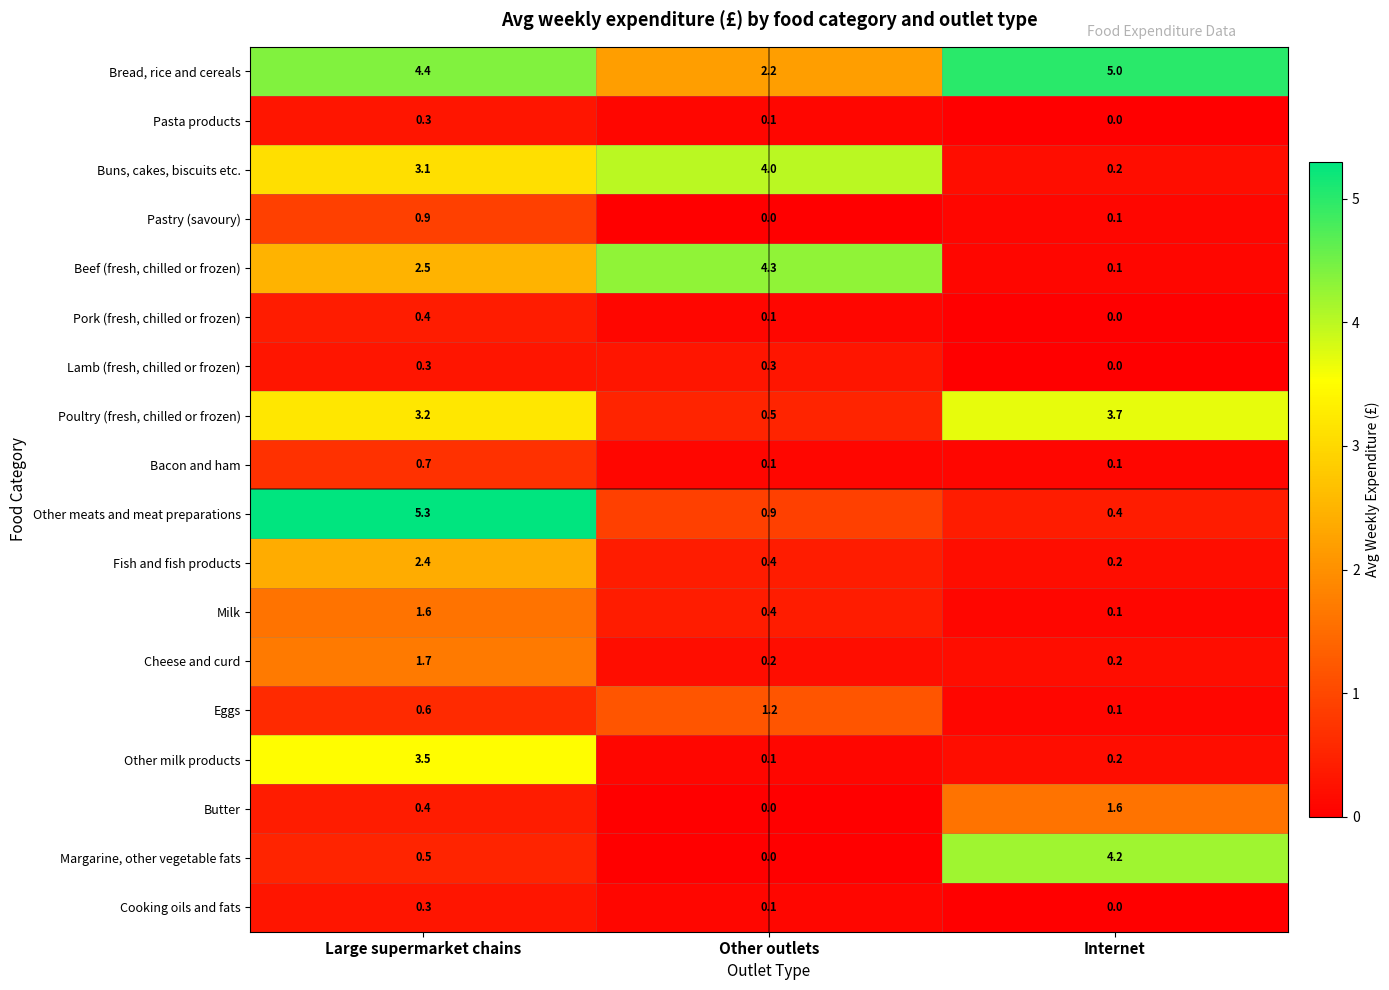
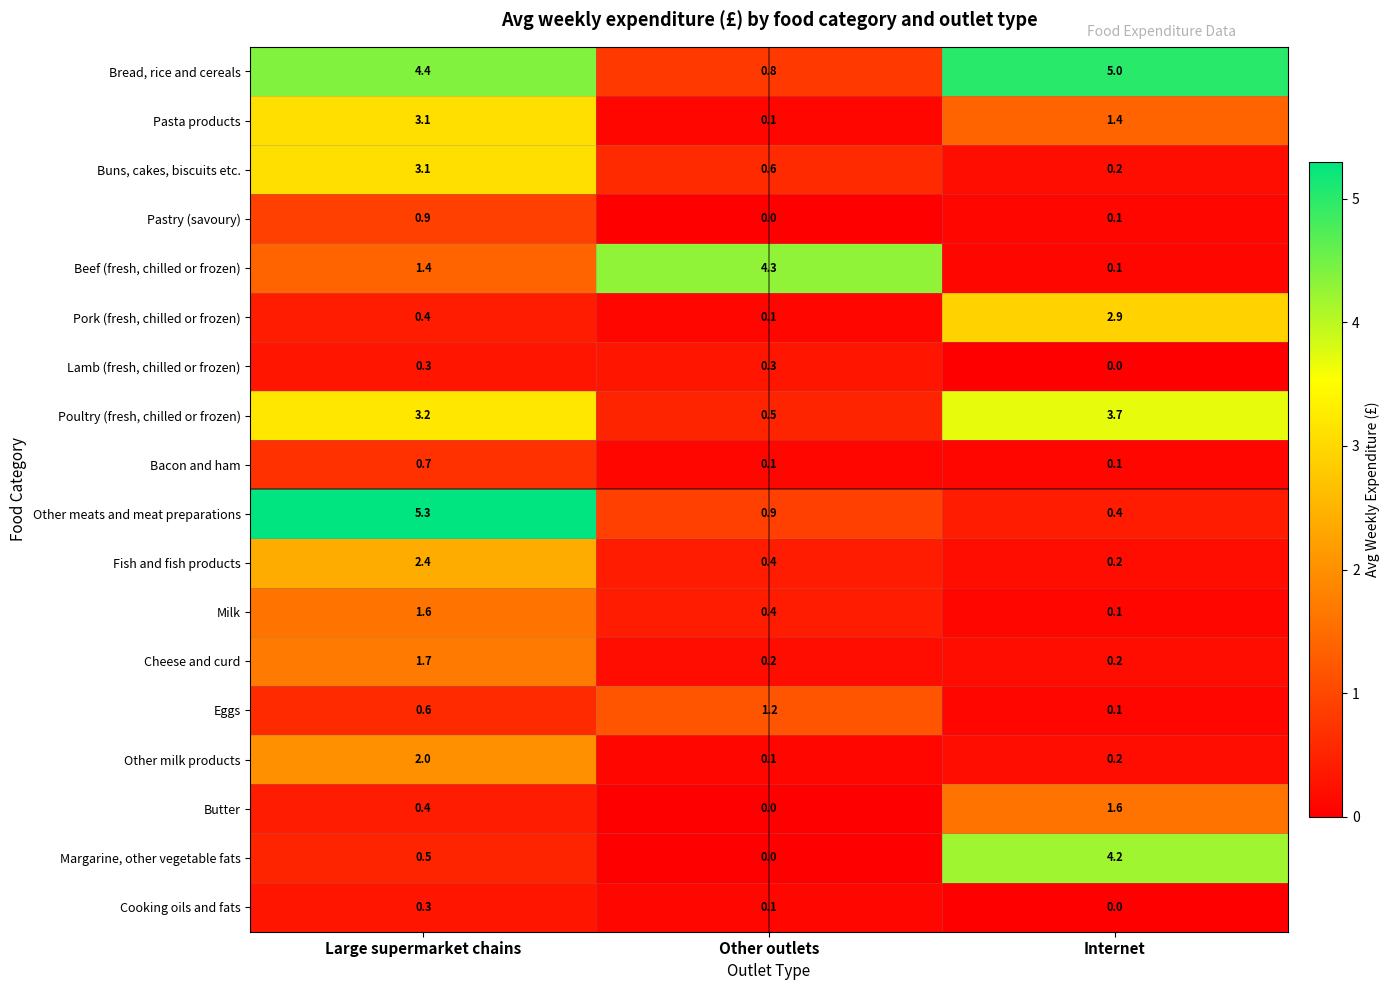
Bread, rice and cereals, Other outlets: 2.2 -> 0.8
Pasta products, Large supermarket chains: 0.3 -> 3.1
Pasta products, Internet: 0.0 -> 1.4
Buns, cakes, biscuits etc., Other outlets: 4.0 -> 0.6
Beef (fresh, chilled or frozen), Large supermarket chains: 2.5 -> 1.4
Pork (fresh, chilled or frozen), Internet: 0.0 -> 2.9
Other milk products, Large supermarket chains: 3.5 -> 2.0
